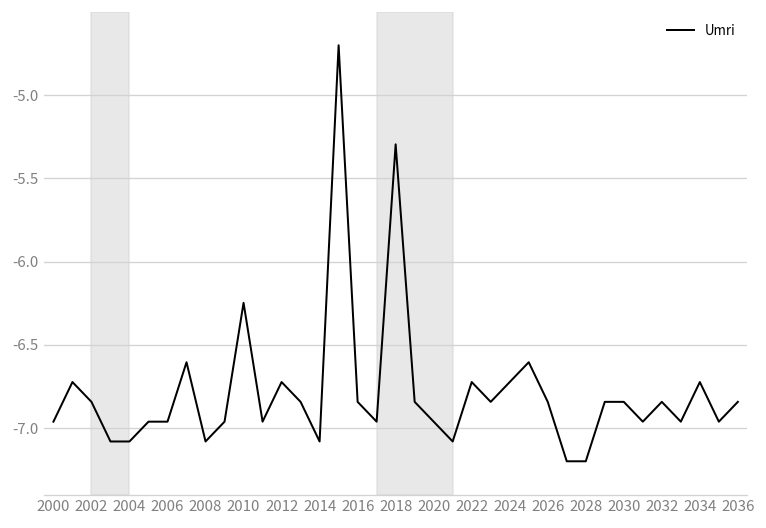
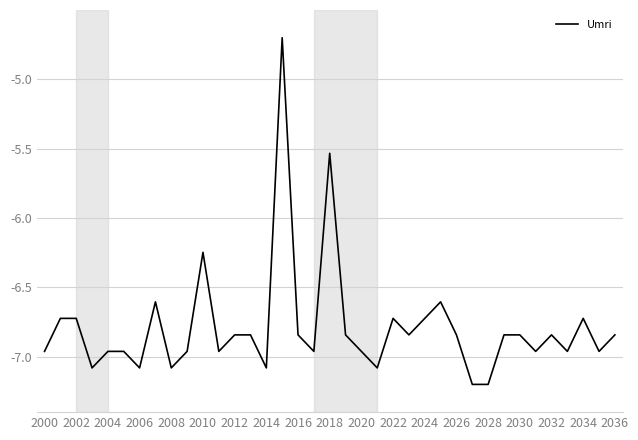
2002: -6.84 -> -6.72
2004: -7.08 -> -6.96
2006: -6.96 -> -7.08
2012: -6.72 -> -6.84
2018: -5.30 -> -5.53
